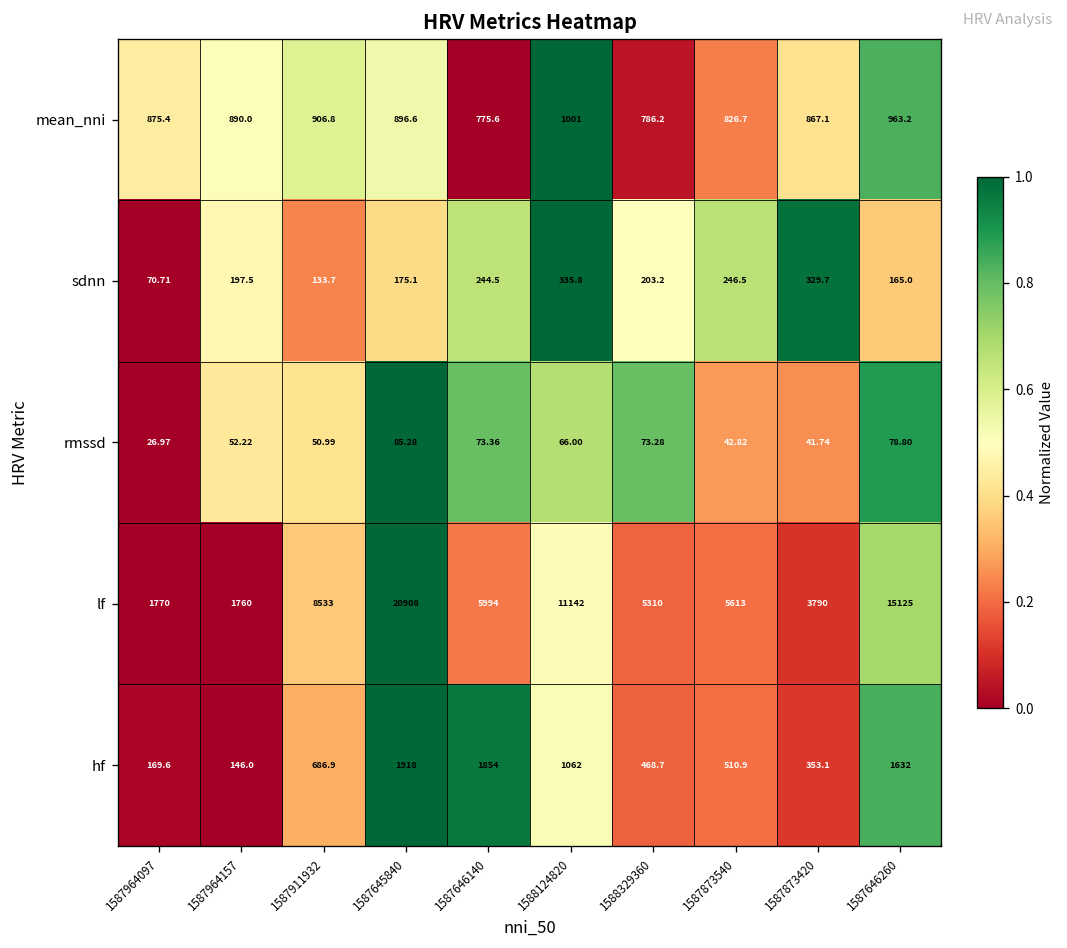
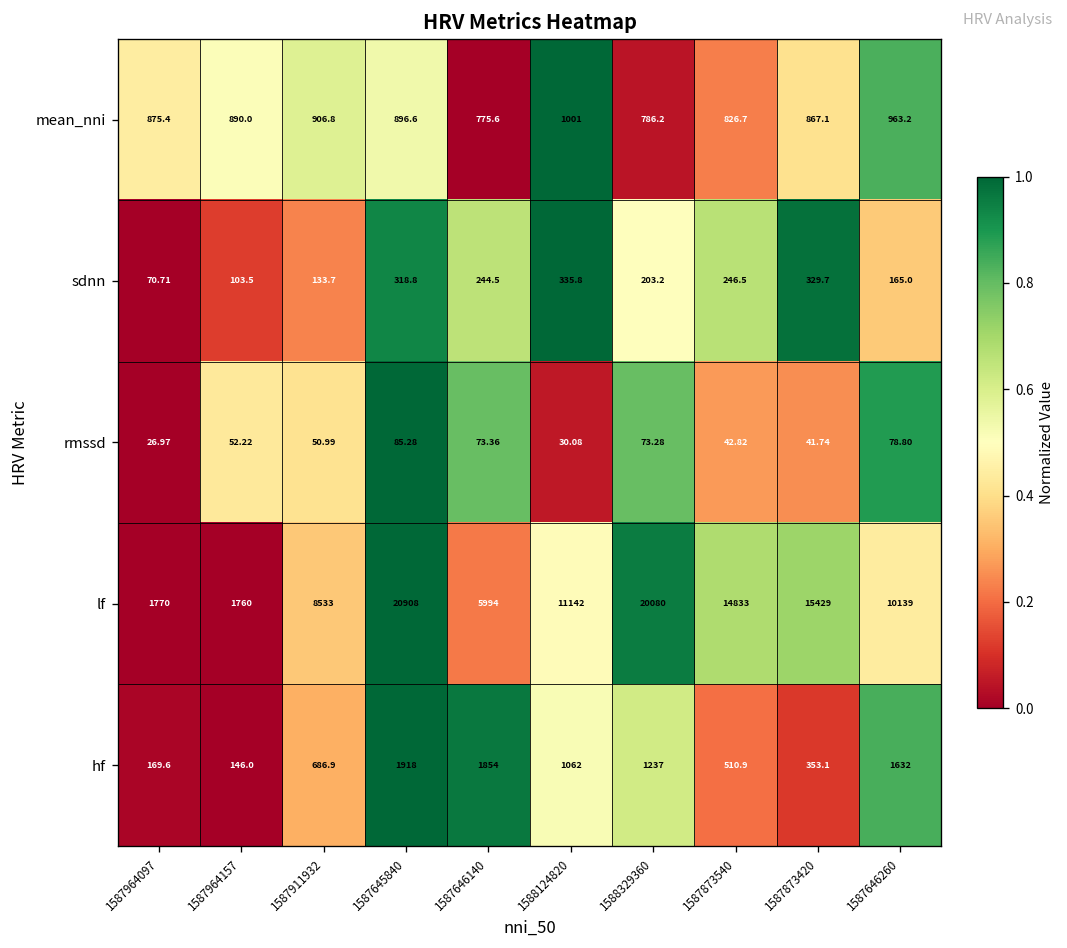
sdnn, 1587964157: 197.5 -> 103.5
sdnn, 1587645840: 175.1 -> 318.8
rmssd, 1588124820: 66.00 -> 30.08
lf, 1588329360: 5310 -> 20080
lf, 1587873540: 5613 -> 14833
lf, 1587873420: 3790 -> 15429
lf, 1587646260: 15125 -> 10139
hf, 1588329360: 468.7 -> 1237
